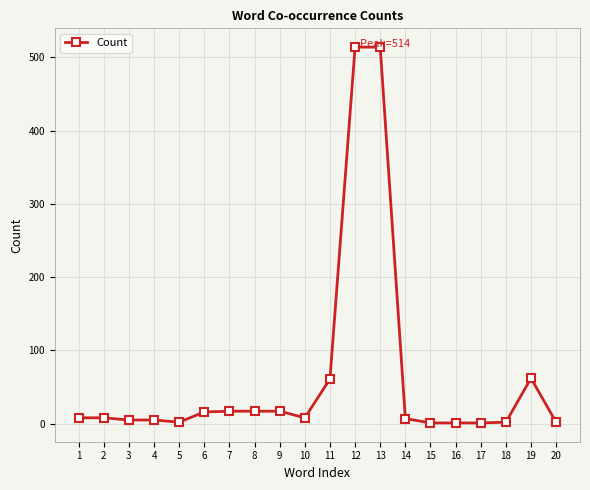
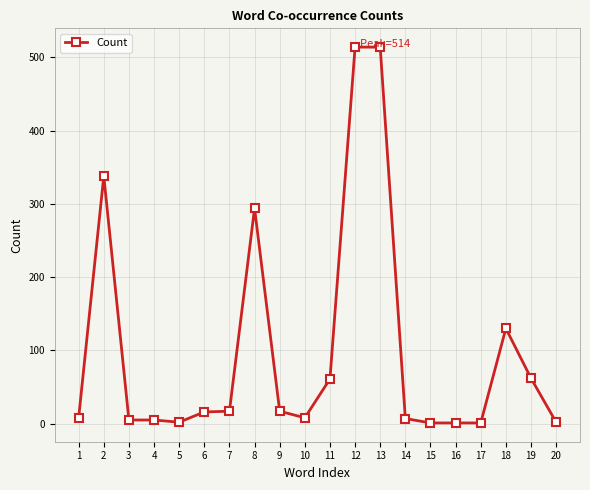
2: 10 -> 340
8: 20 -> 290
18: 0 -> 130
